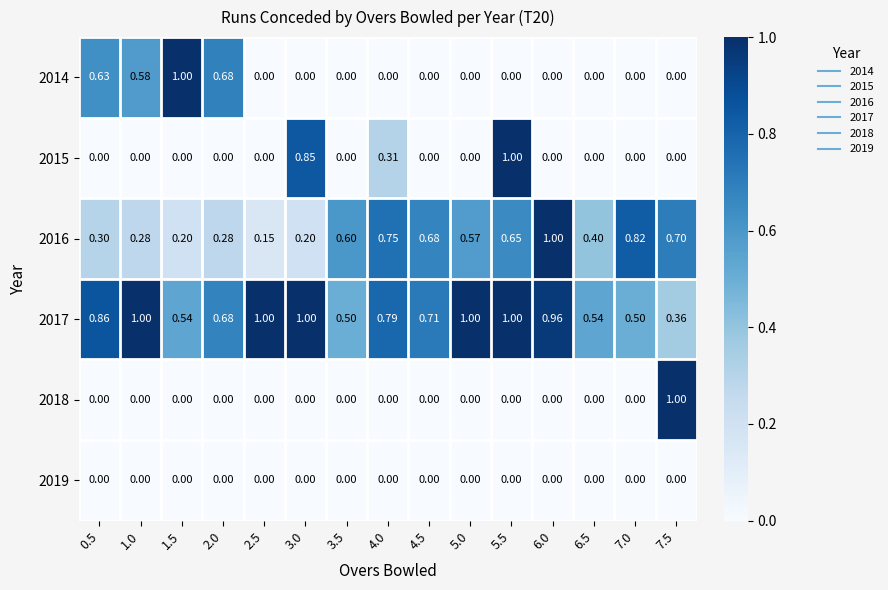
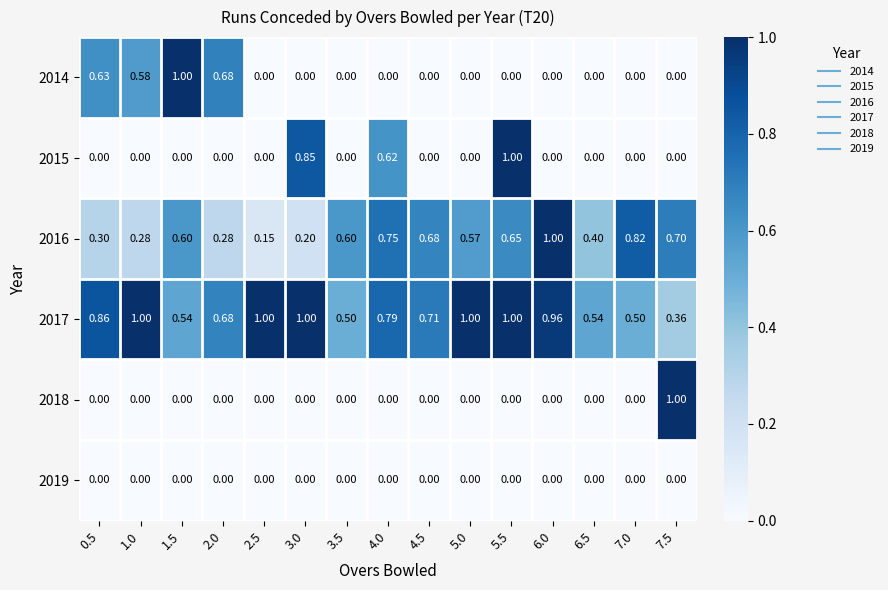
2015, 4.0: 0.31 -> 0.62
2016, 1.5: 0.20 -> 0.60
